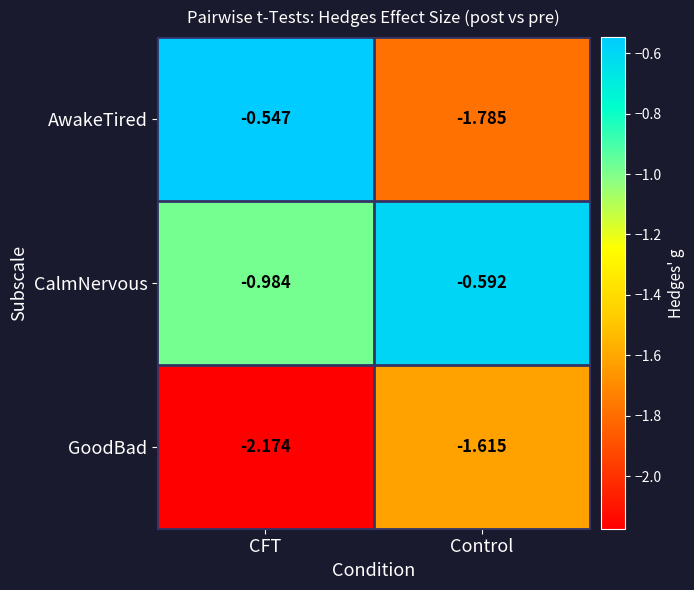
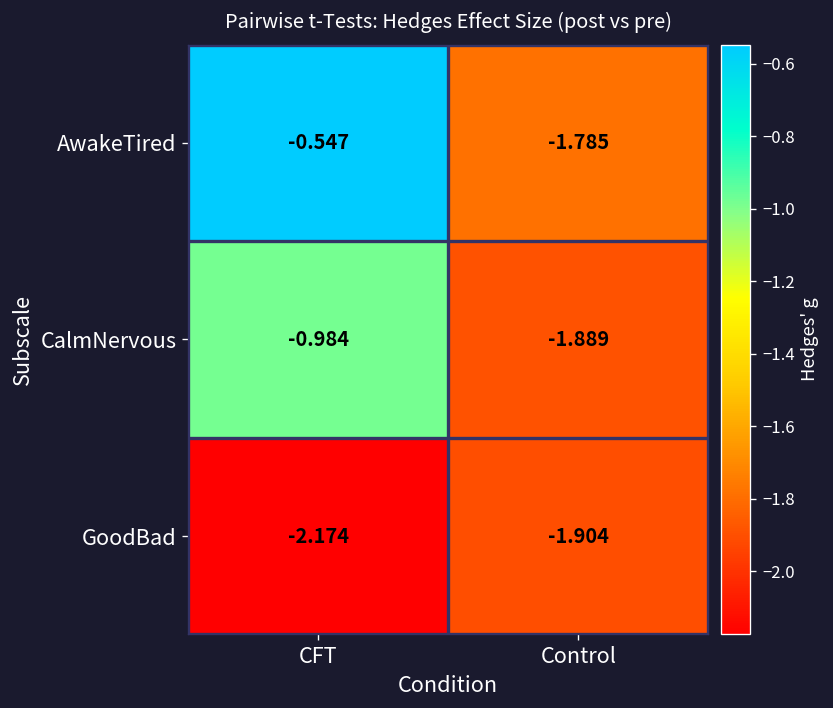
CalmNervous, Control: -0.592 -> -1.889
GoodBad, Control: -1.615 -> -1.904
